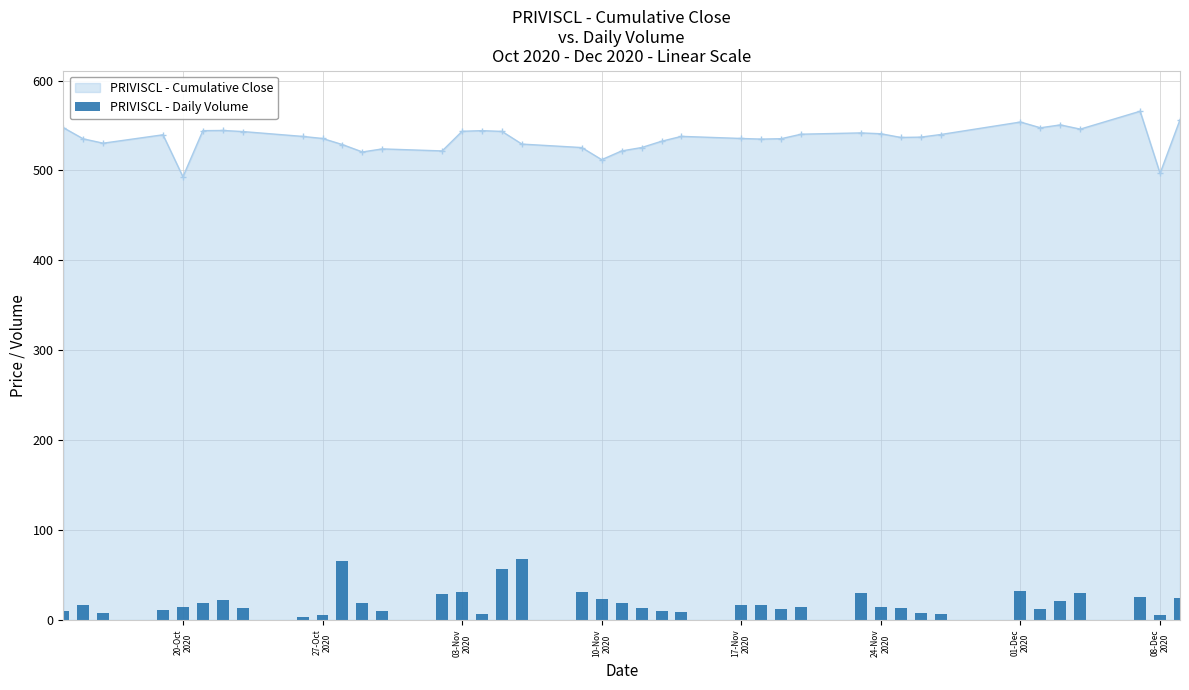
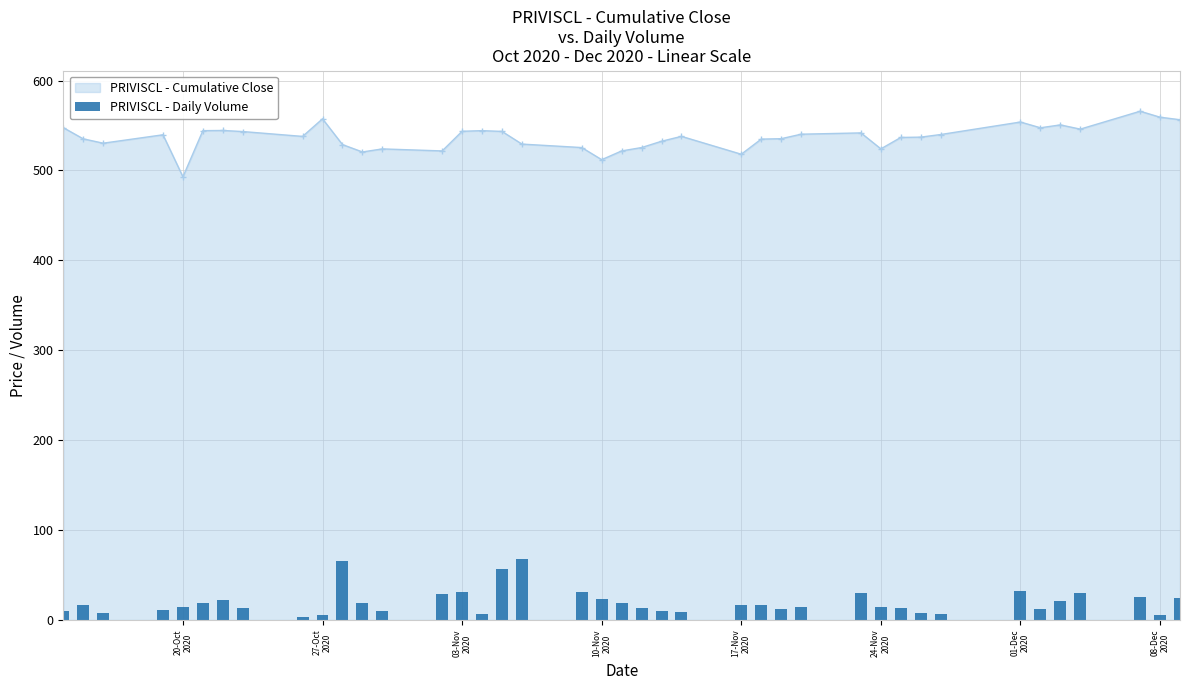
PRIVISCL - Cumulative Close, 27-Oct 2020: 540 -> 560
PRIVISCL - Cumulative Close, 17-Nov 2020: 540 -> 520
PRIVISCL - Cumulative Close, 24-Nov 2020: 540 -> 520
PRIVISCL - Cumulative Close, 08-Dec 2020: 500 -> 560
